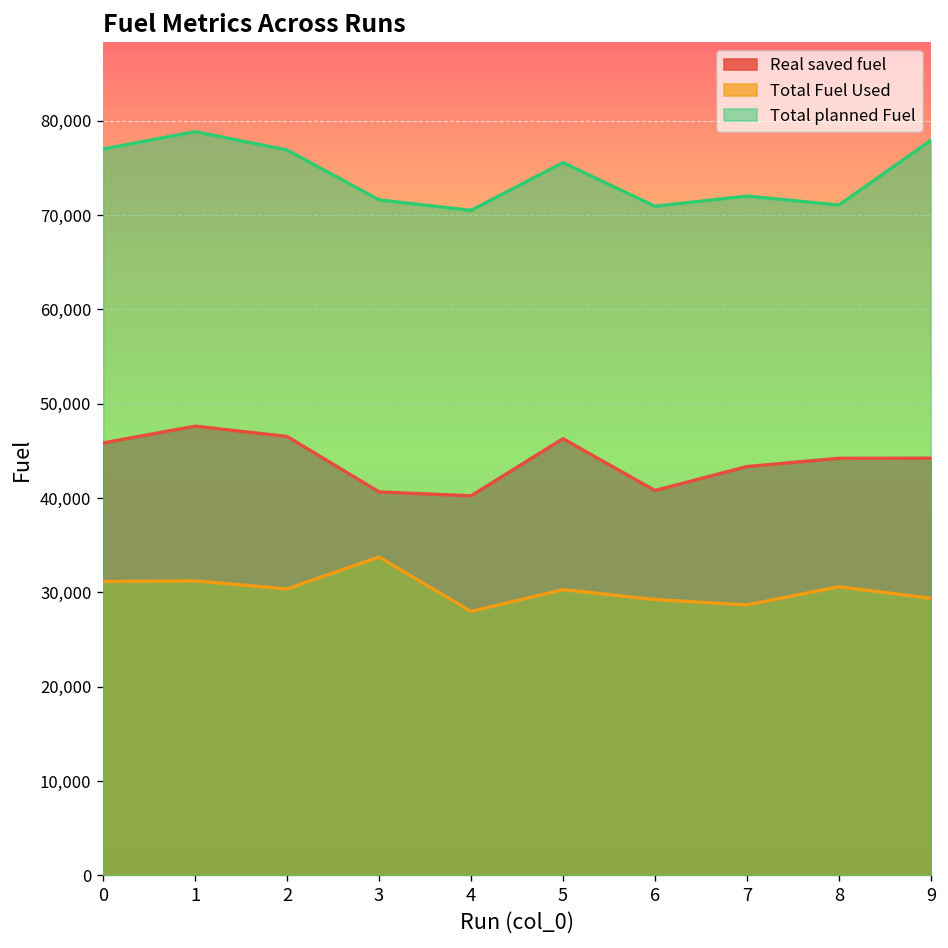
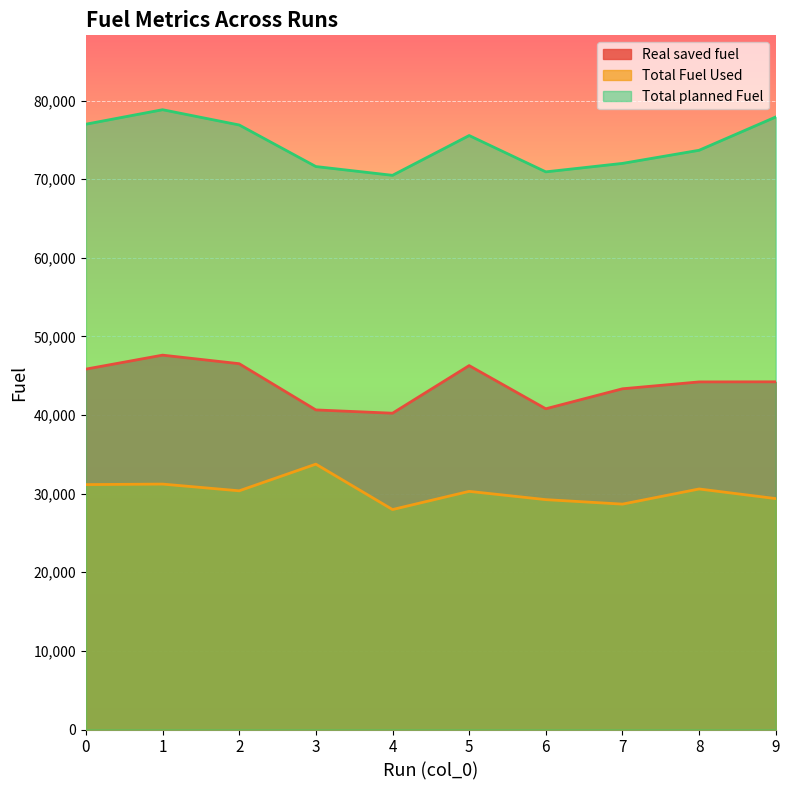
Total planned Fuel, 8: 71,000 -> 74,000
